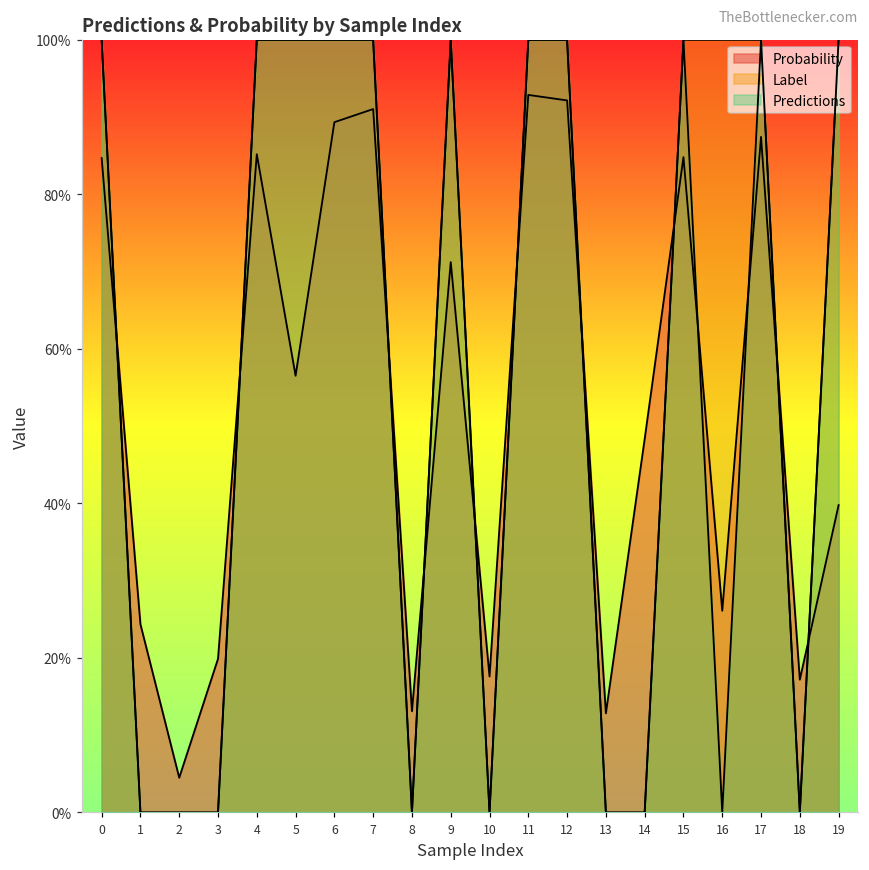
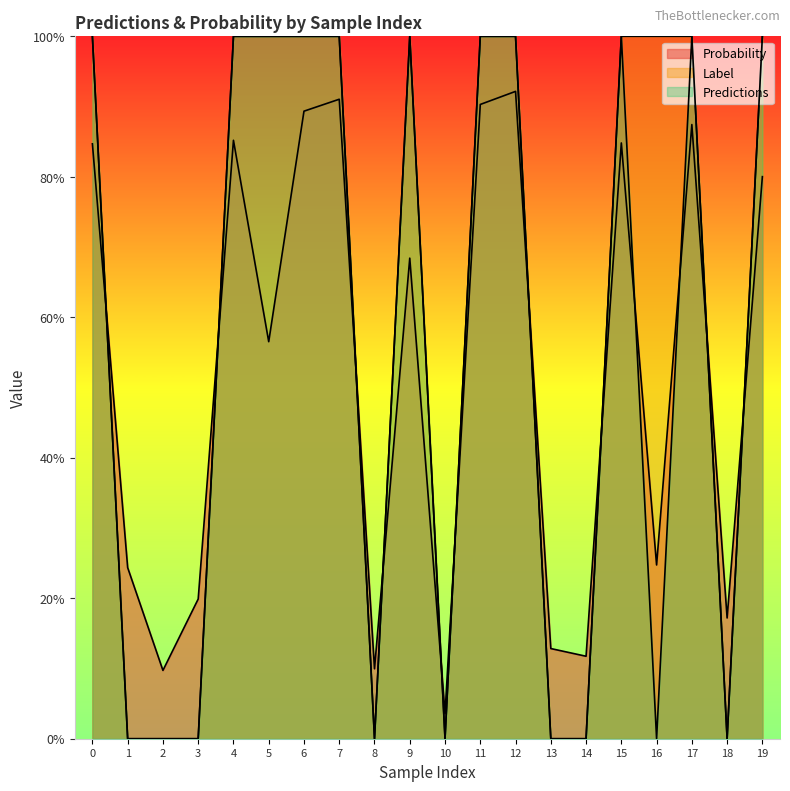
Probability, 2: 4% -> 10%
Probability, 8: 13% -> 10%
Probability, 9: 71% -> 68%
Probability, 10: 18% -> 4%
Probability, 11: 93% -> 90%
Probability, 14: 48% -> 12%
Probability, 16: 26% -> 25%
Probability, 19: 40% -> 80%
